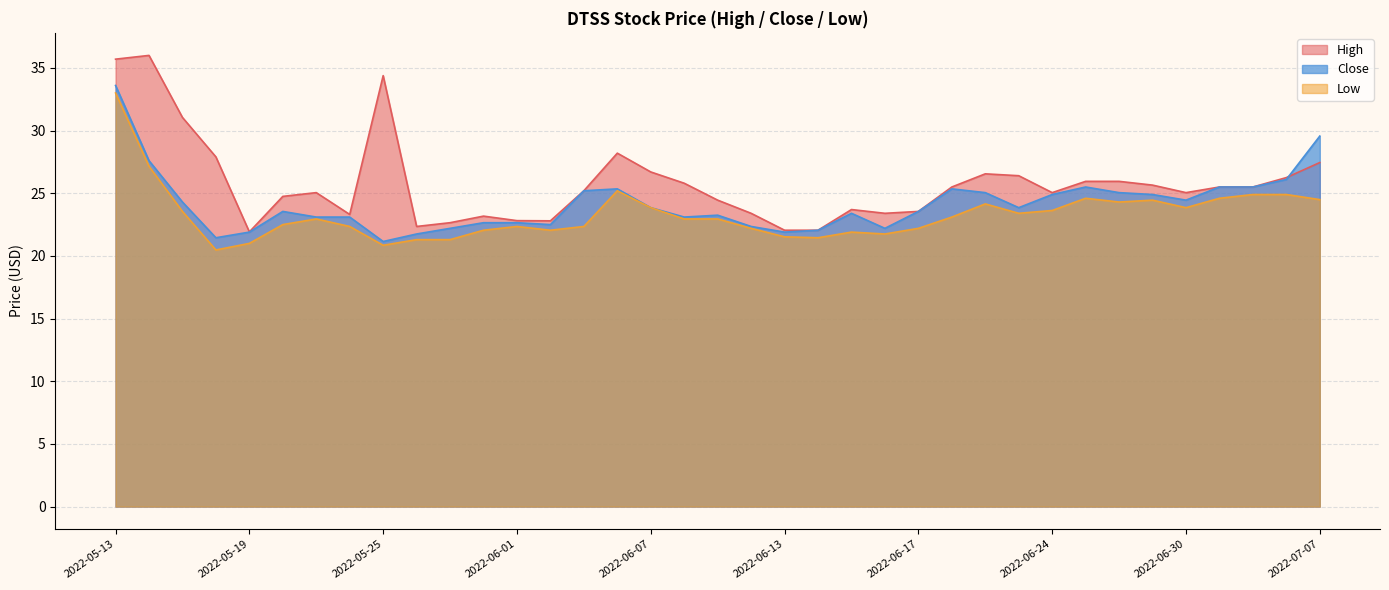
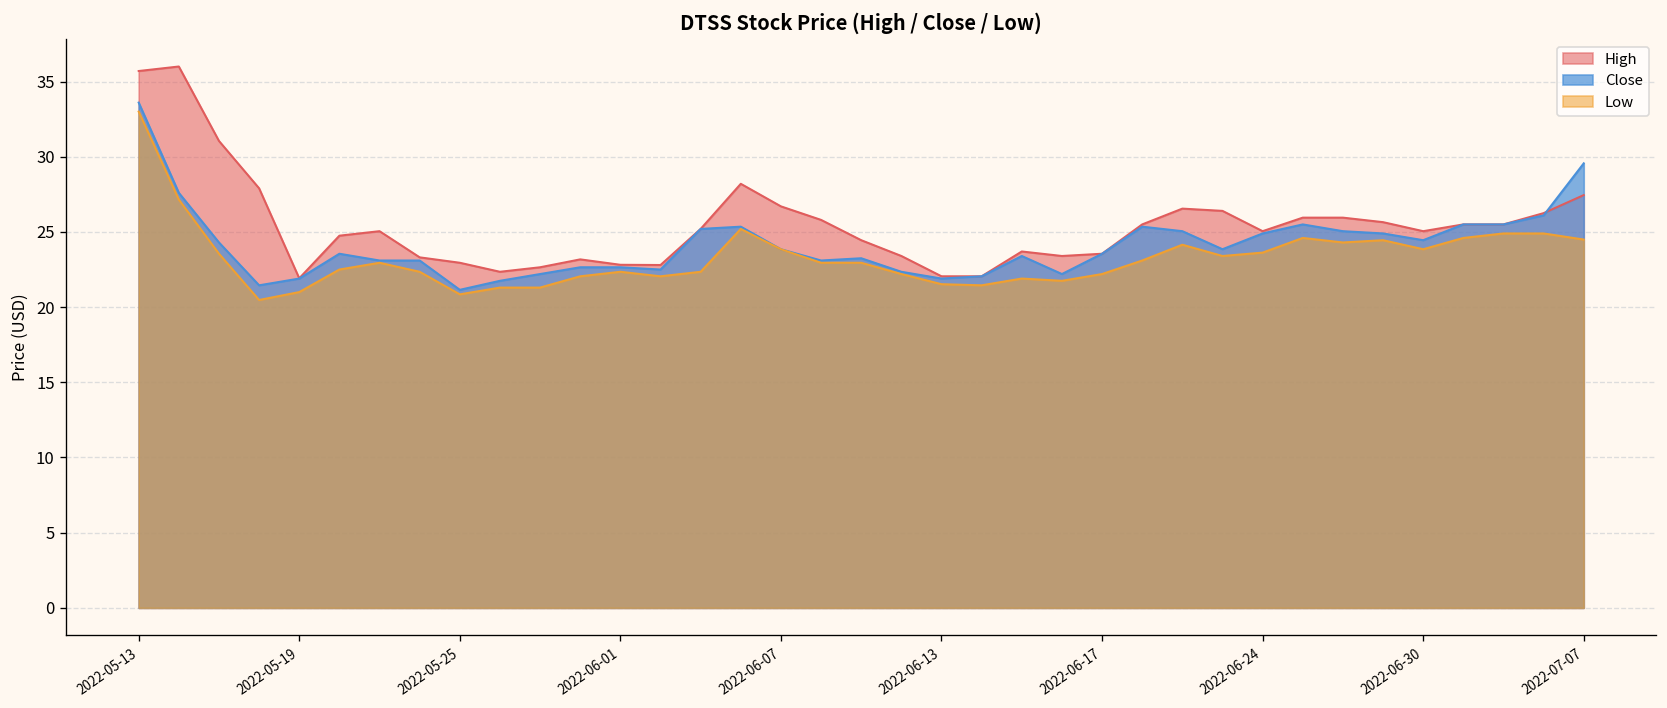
High, 2022-05-25: 34.4 -> 23.0
